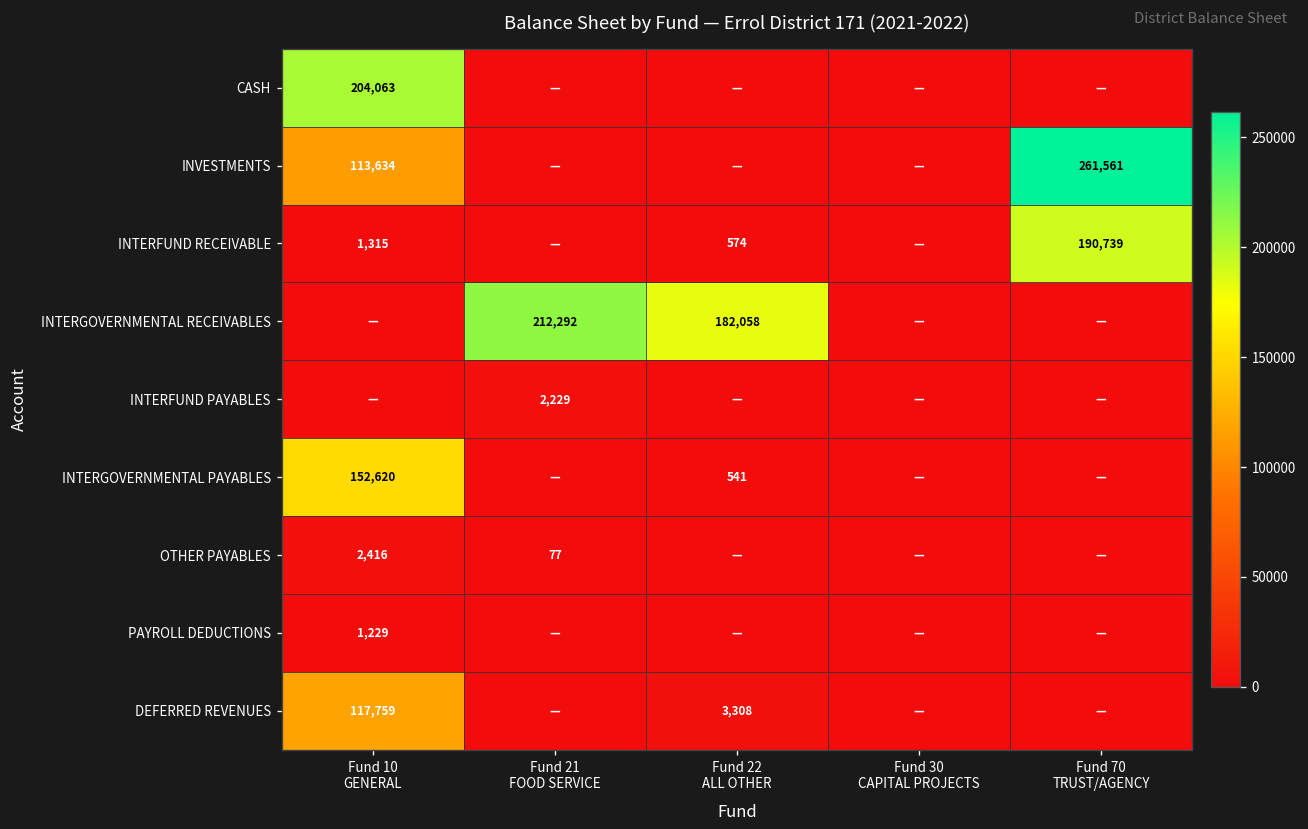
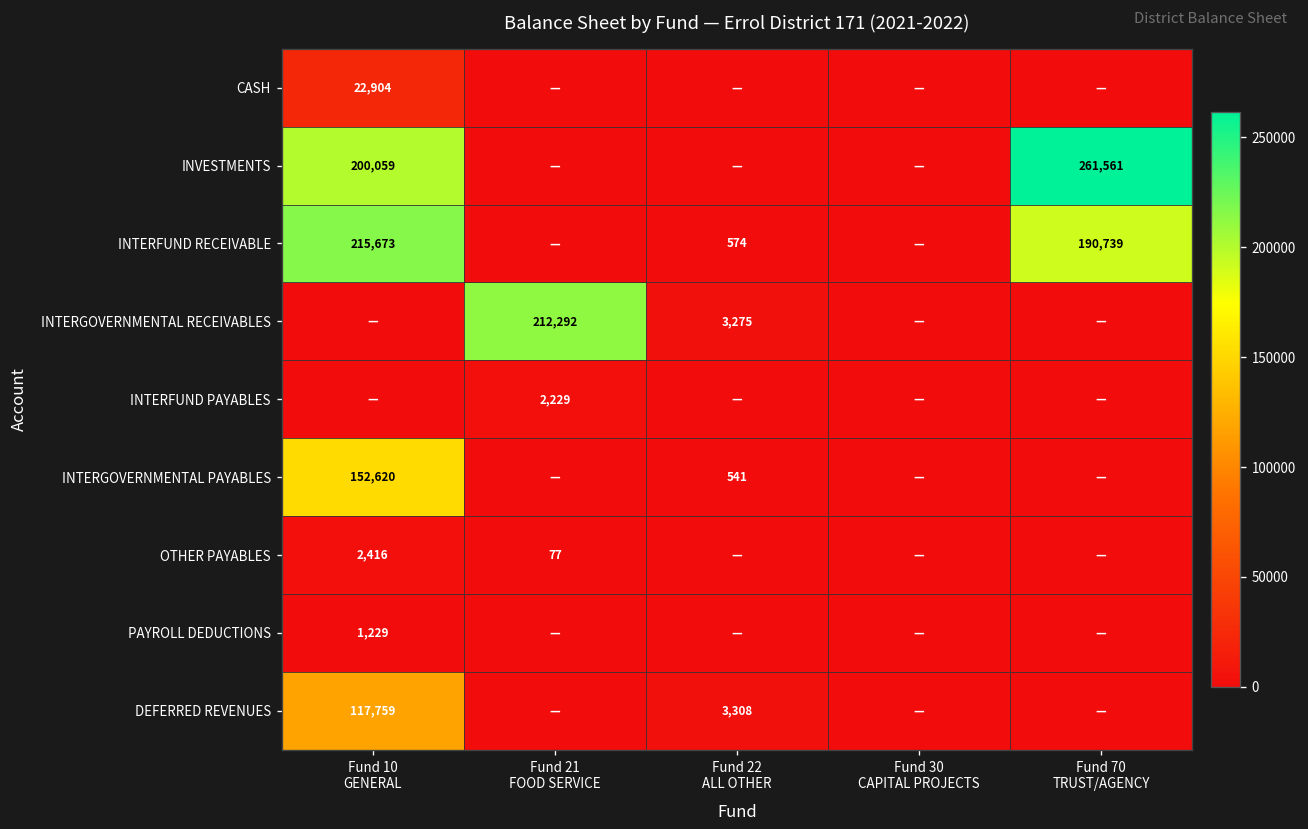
CASH, Fund 10 GENERAL: 204,063 -> 22,904
INVESTMENTS, Fund 10 GENERAL: 113,634 -> 200,059
INTERFUND RECEIVABLE, Fund 10 GENERAL: 1,315 -> 215,673
INTERGOVERNMENTAL RECEIVABLES, Fund 22 ALL OTHER: 182,058 -> 3,275
